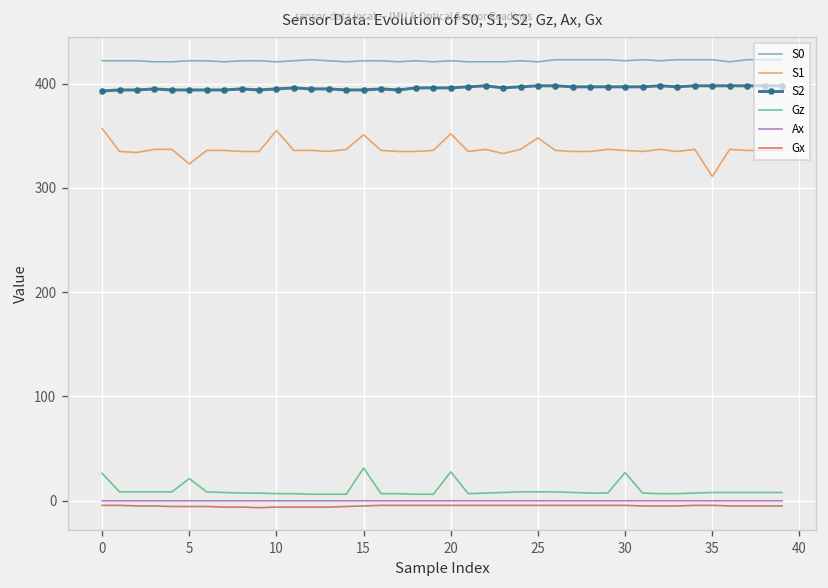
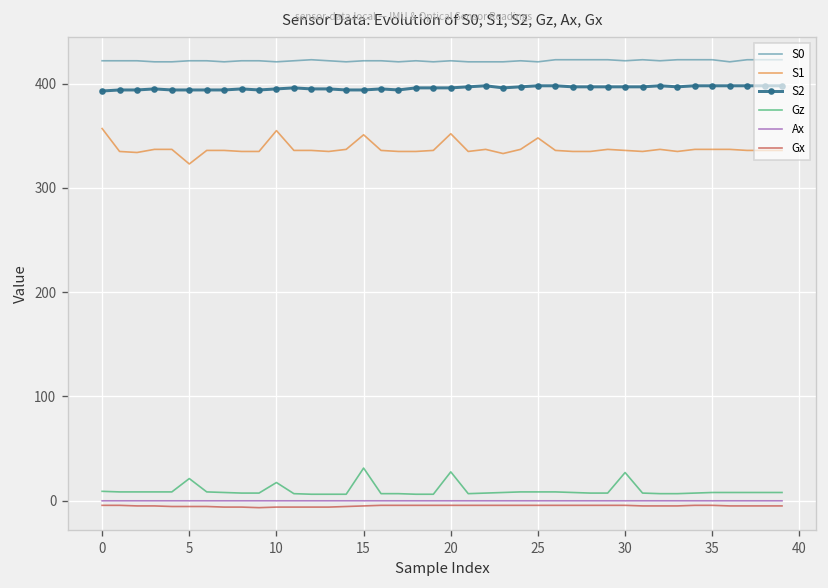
Gz, 0: 30 -> 10
Gz, 10: 10 -> 20
S1, 35: 310 -> 340
